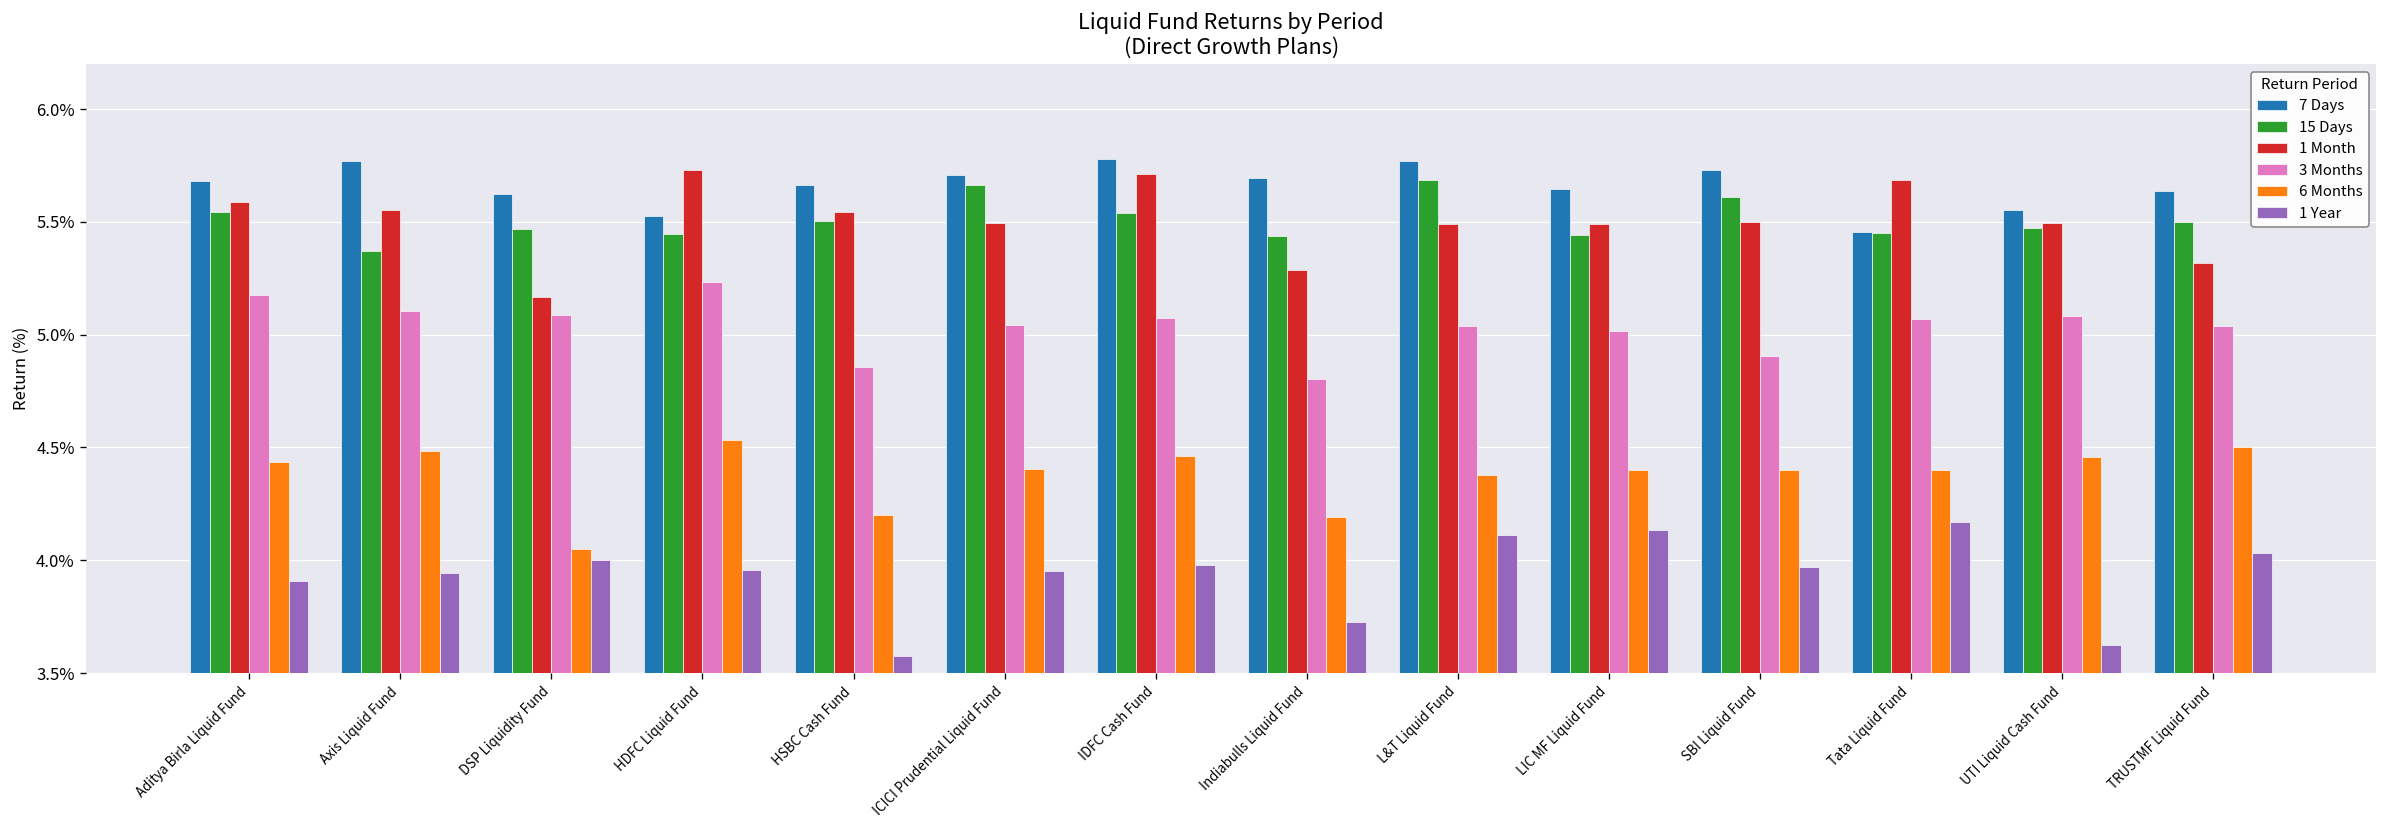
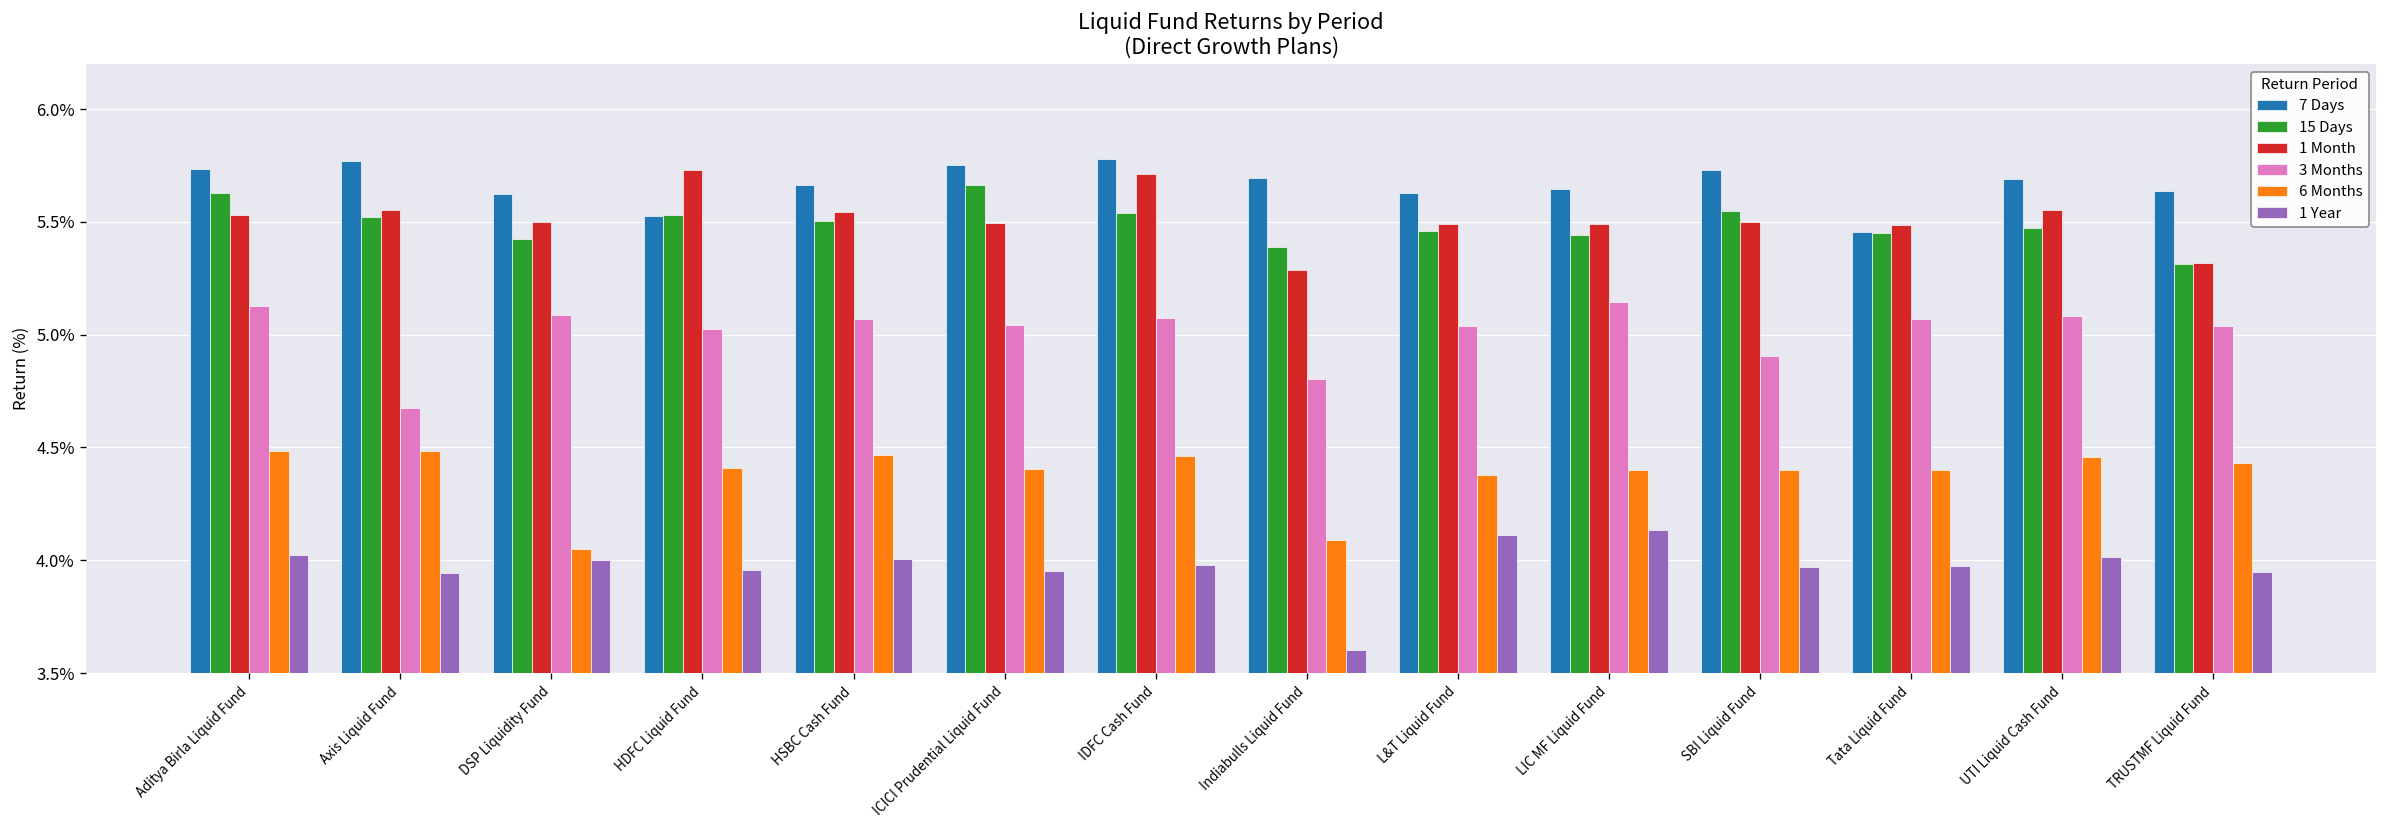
7 Days, Aditya Birla Liquid Fund: 5.68% -> 5.73%
15 Days, Aditya Birla Liquid Fund: 5.54% -> 5.63%
1 Month, Aditya Birla Liquid Fund: 5.59% -> 5.53%
3 Months, Aditya Birla Liquid Fund: 5.17% -> 5.13%
6 Months, Aditya Birla Liquid Fund: 4.43% -> 4.49%
1 Year, Aditya Birla Liquid Fund: 3.91% -> 4.02%
15 Days, Axis Liquid Fund: 5.37% -> 5.52%
3 Months, Axis Liquid Fund: 5.11% -> 4.67%
15 Days, DSP Liquidity Fund: 5.47% -> 5.42%
1 Month, DSP Liquidity Fund: 5.17% -> 5.50%
15 Days, HDFC Liquid Fund: 5.45% -> 5.53%
3 Months, HDFC Liquid Fund: 5.23% -> 5.03%
6 Months, HDFC Liquid Fund: 4.53% -> 4.41%
3 Months, HSBC Cash Fund: 4.86% -> 5.07%
6 Months, HSBC Cash Fund: 4.20% -> 4.47%
1 Year, HSBC Cash Fund: 3.58% -> 4.00%
7 Days, ICICI Prudential Liquid Fund: 5.71% -> 5.75%
15 Days, Indiabulls Liquid Fund: 5.44% -> 5.39%
6 Months, Indiabulls Liquid Fund: 4.19% -> 4.09%
1 Year, Indiabulls Liquid Fund: 3.73% -> 3.60%
7 Days, L&T Liquid Fund: 5.77% -> 5.63%
15 Days, L&T Liquid Fund: 5.69% -> 5.46%
3 Months, LIC MF Liquid Fund: 5.02% -> 5.15%
15 Days, SBI Liquid Fund: 5.61% -> 5.55%
1 Month, Tata Liquid Fund: 5.69% -> 5.49%
1 Year, Tata Liquid Fund: 4.17% -> 3.97%
7 Days, UTI Liquid Cash Fund: 5.55% -> 5.69%
1 Month, UTI Liquid Cash Fund: 5.50% -> 5.55%
1 Year, UTI Liquid Cash Fund: 3.63% -> 4.01%
15 Days, TRUSTMF Liquid Fund: 5.50% -> 5.31%
6 Months, TRUSTMF Liquid Fund: 4.50% -> 4.43%
1 Year, TRUSTMF Liquid Fund: 4.03% -> 3.95%
